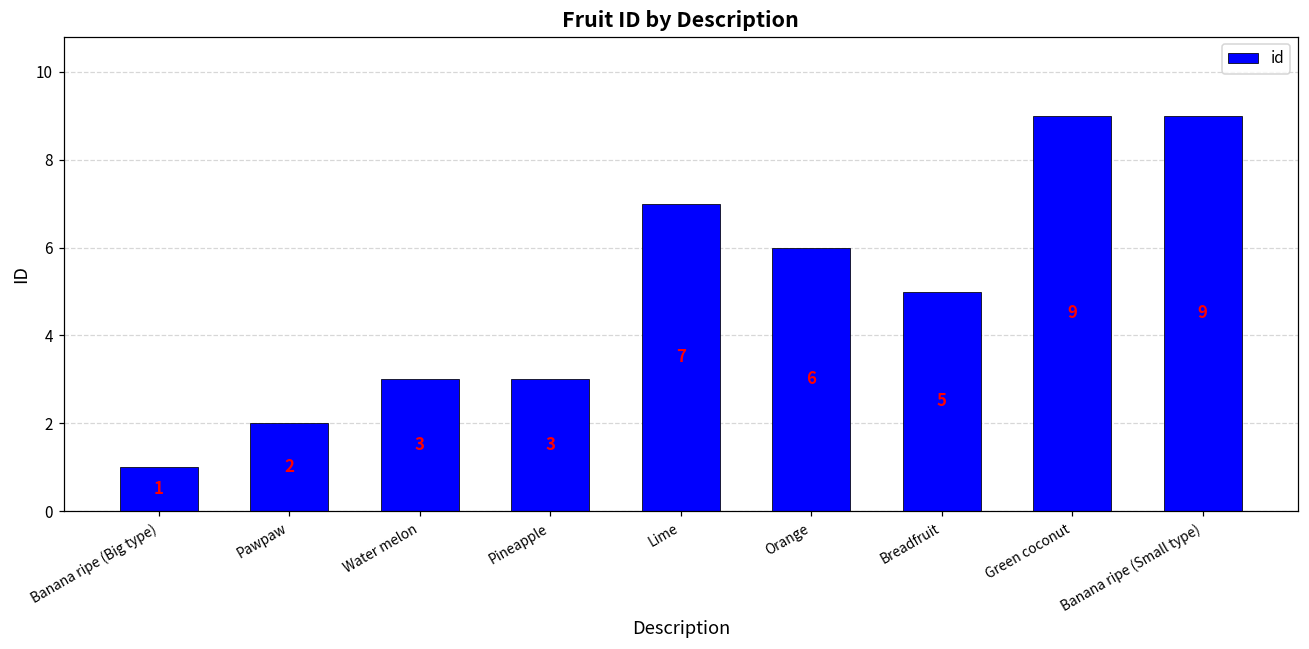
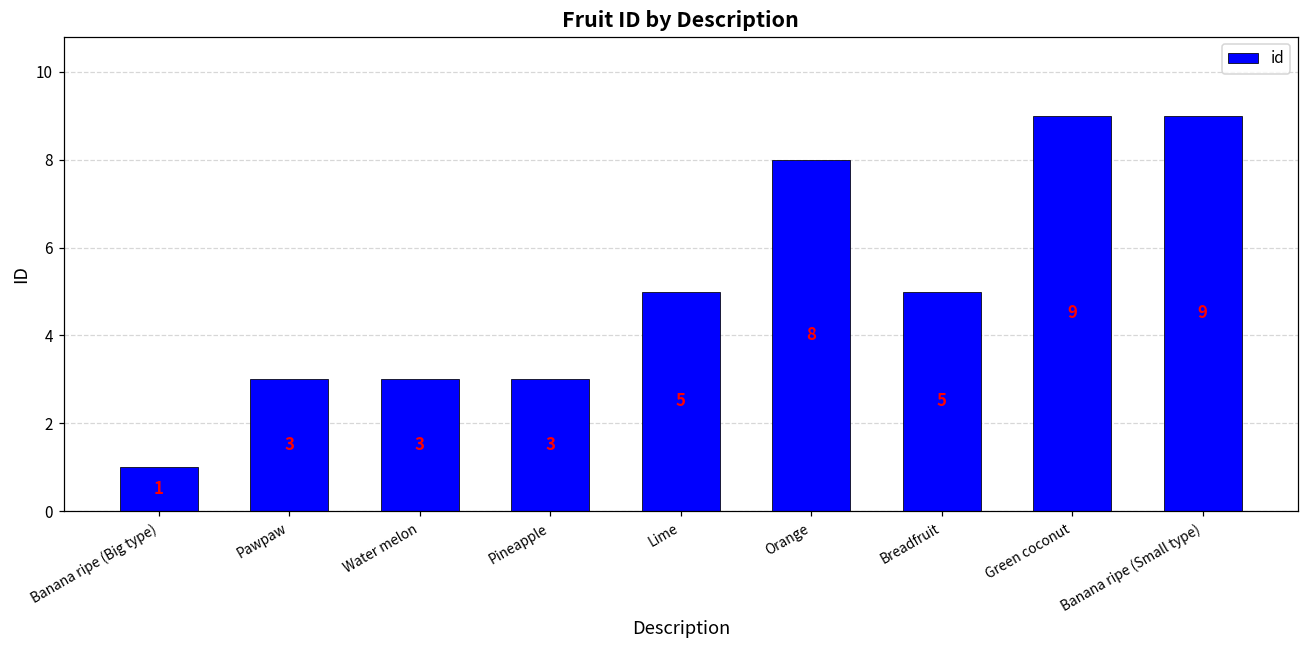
Pawpaw: 2 -> 3
Lime: 7 -> 5
Orange: 6 -> 8
